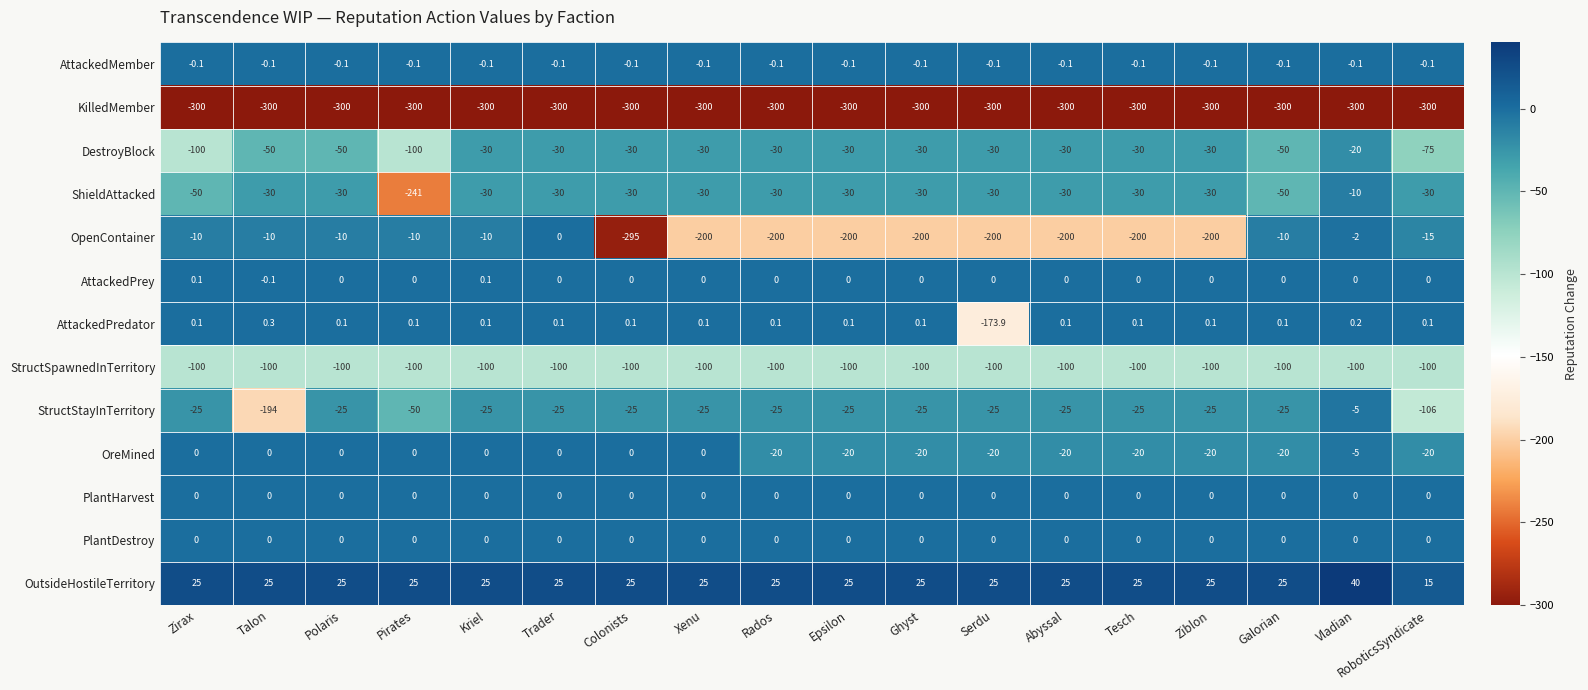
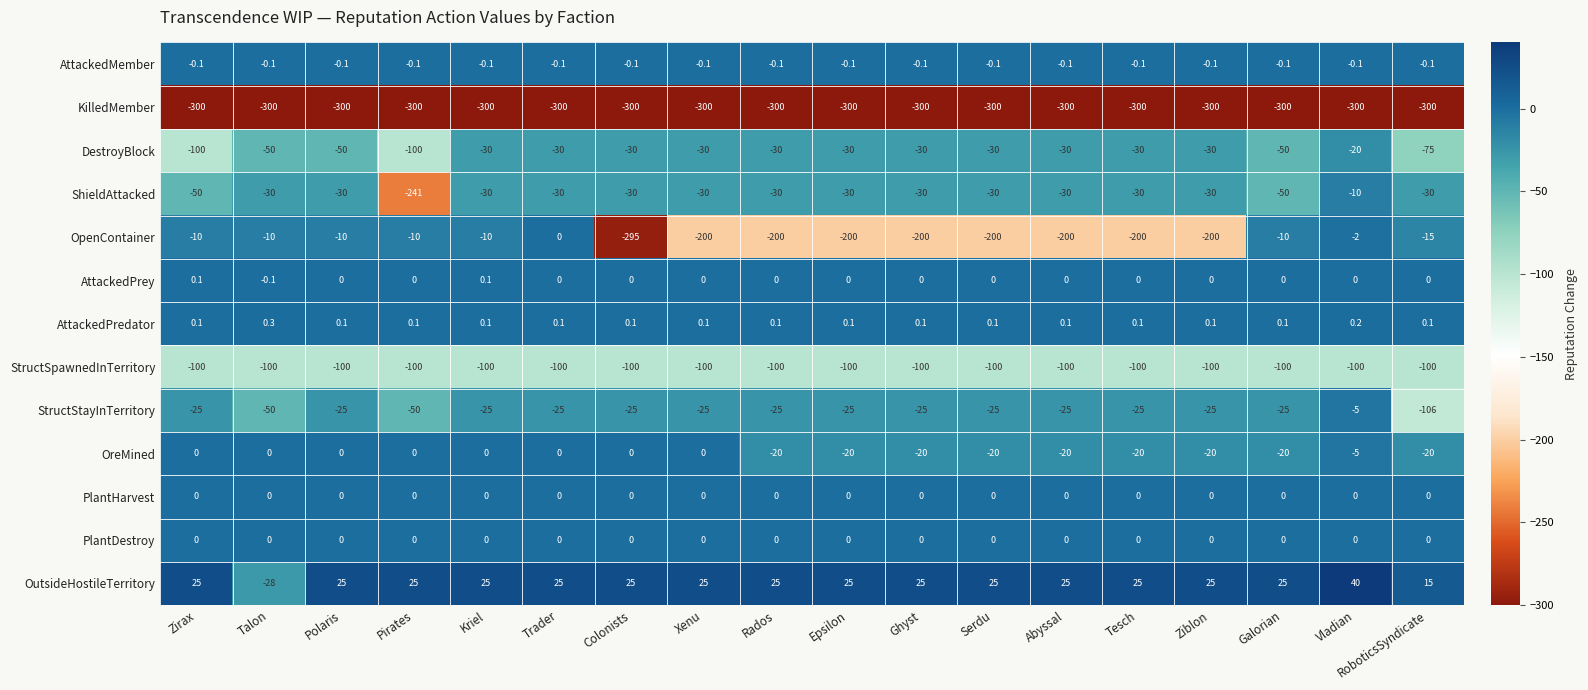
AttackedPredator, Serdu: -173.9 -> 0.1
StructStayInTerritory, Talon: -194 -> -50
OutsideHostileTerritory, Talon: 25 -> -28
